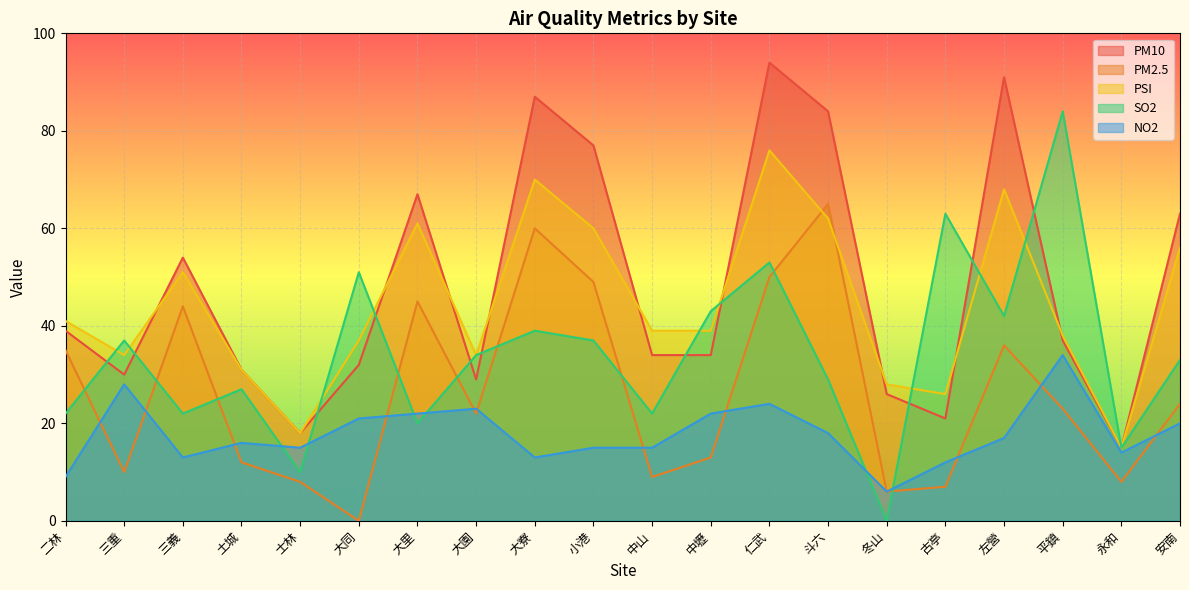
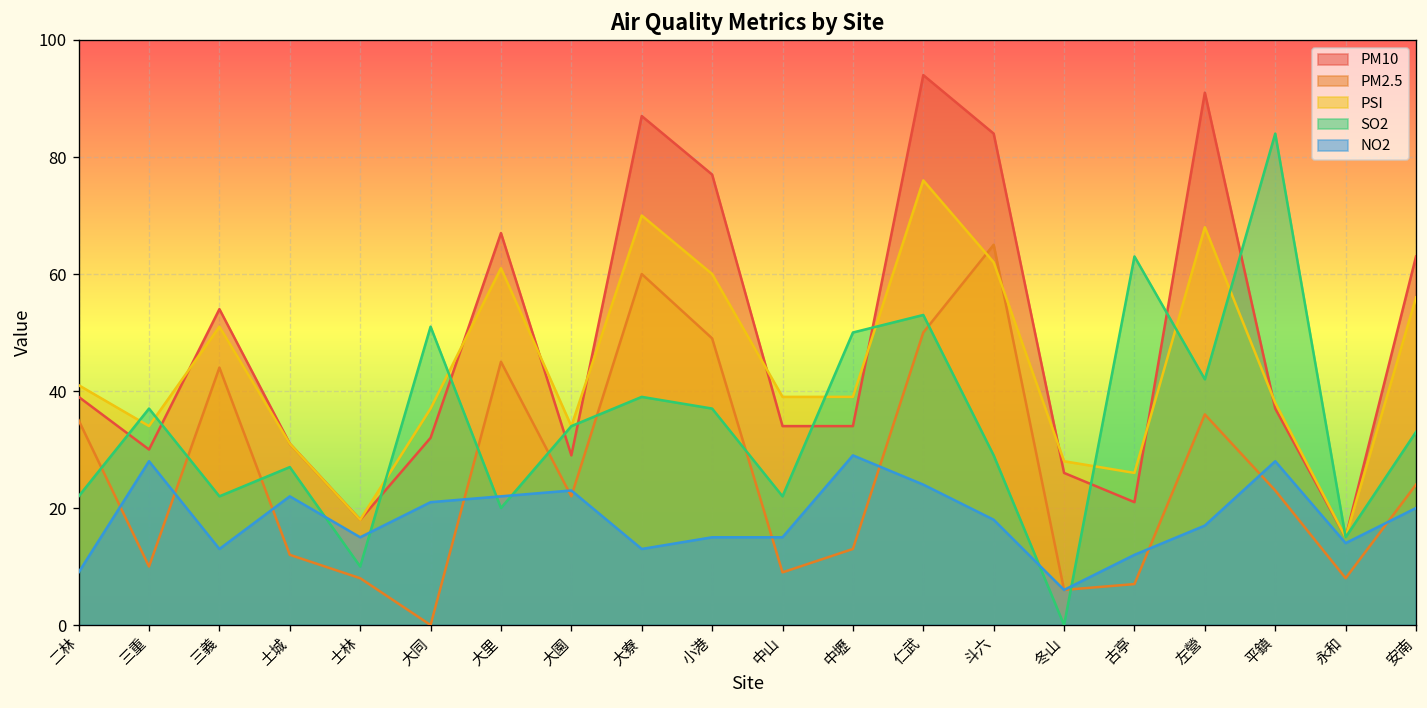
NO2, 土城: 16 -> 22
SO2, 中壢: 43 -> 50
NO2, 中壢: 22 -> 29
NO2, 平鎮: 34 -> 28
